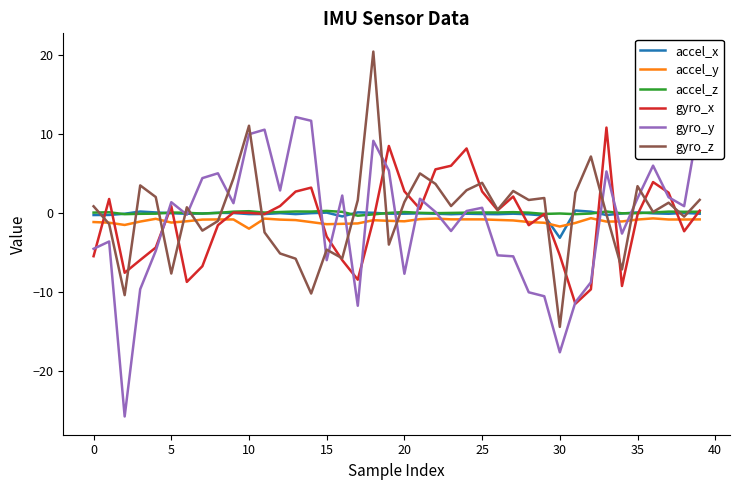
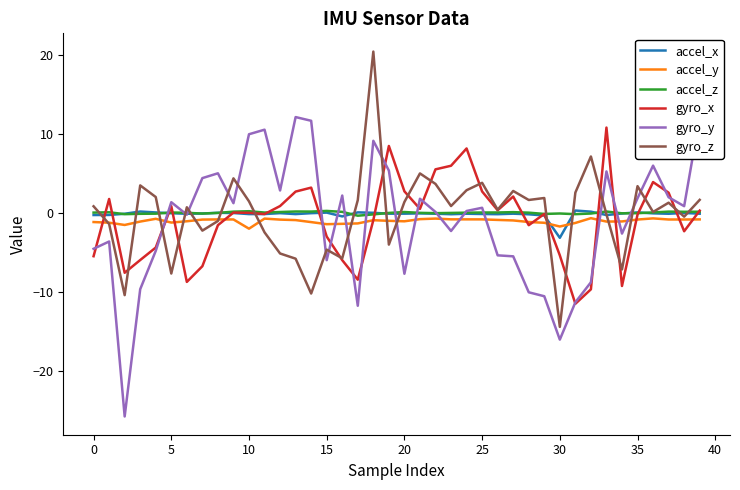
gyro_z, 10: 11 -> 1
gyro_y, 30: -18 -> -16
